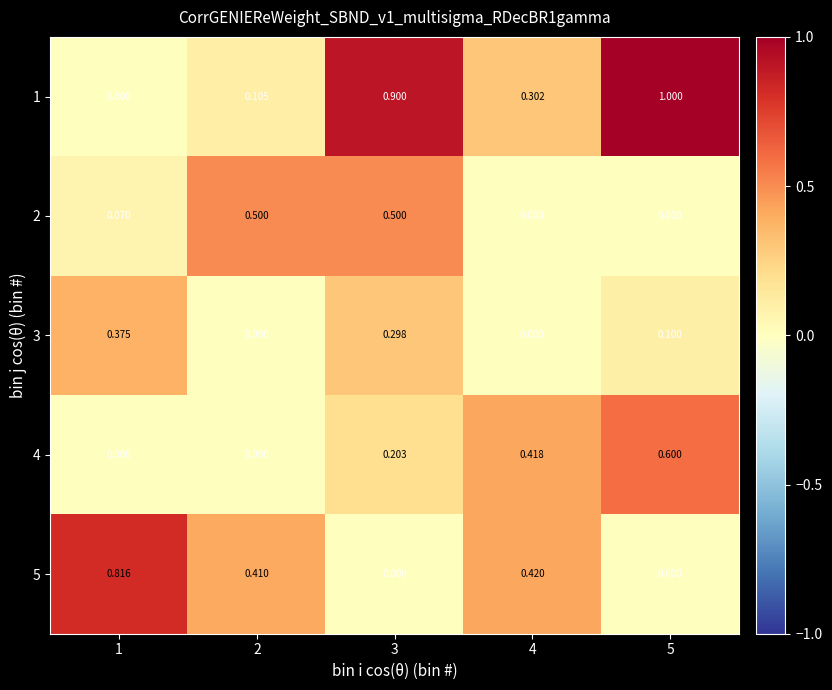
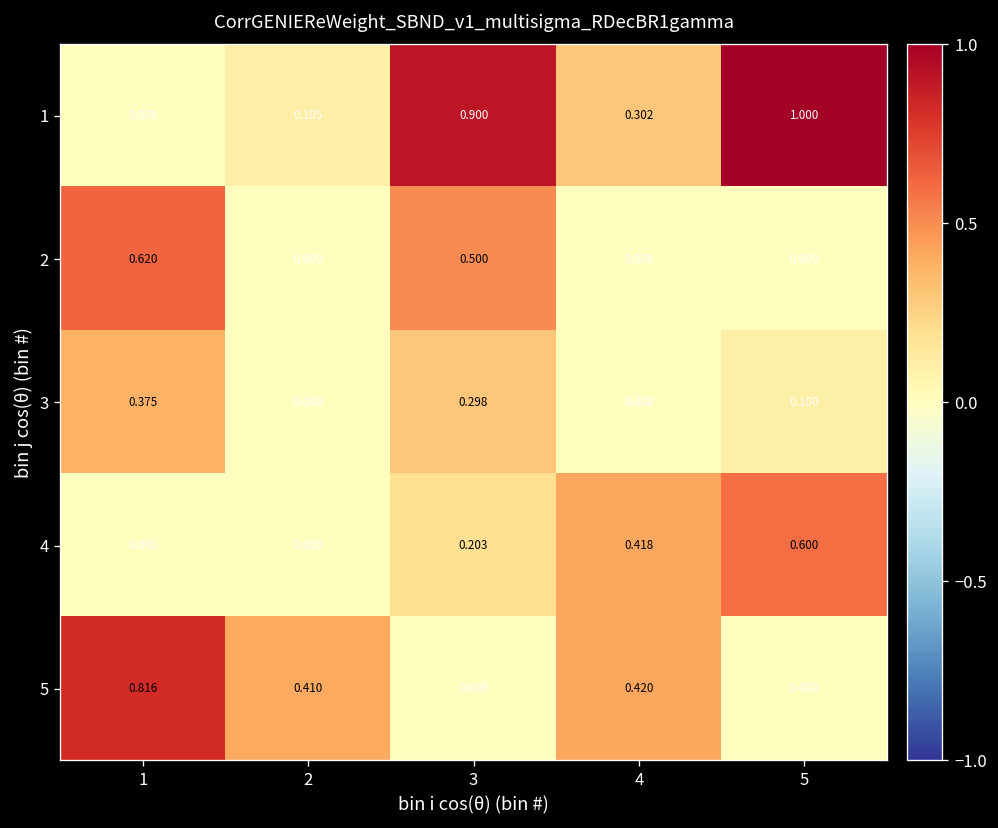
2, 1: 0.070 -> 0.620
2, 2: 0.500 -> 0.000
